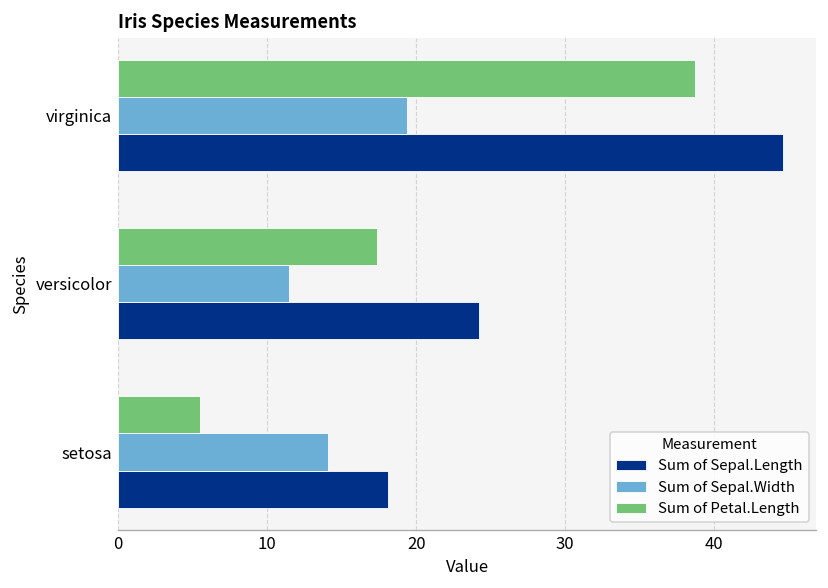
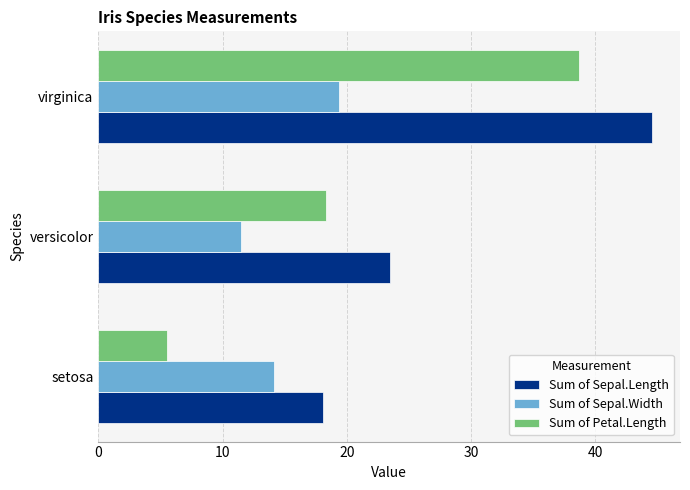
Sum of Petal.Length, versicolor: 17.4 -> 18.3
Sum of Sepal.Length, versicolor: 24.2 -> 23.5
